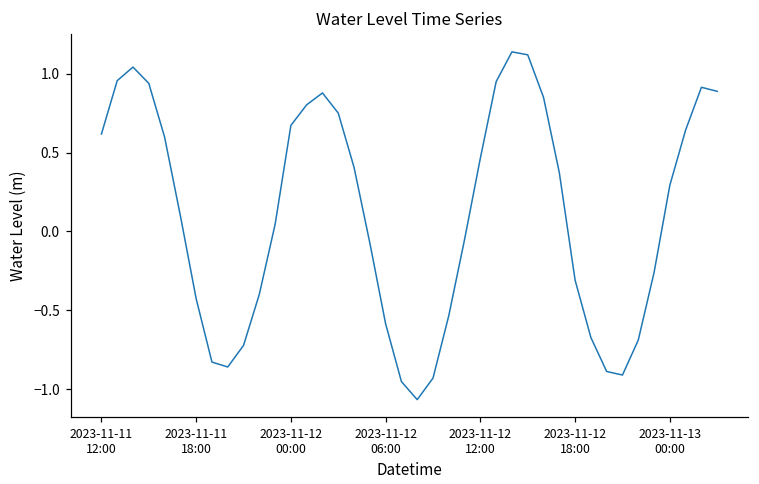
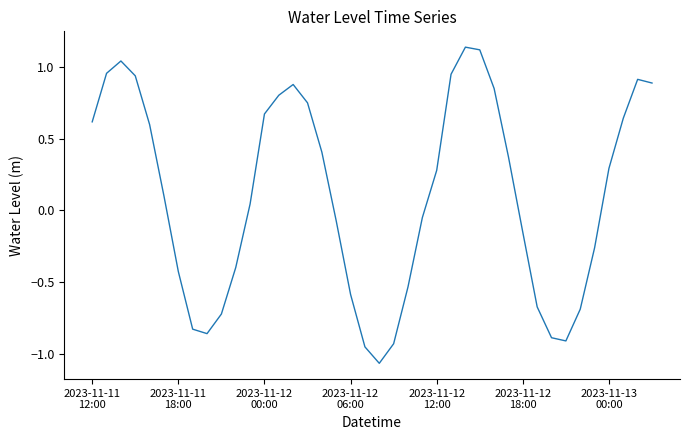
2023-11-12 12:00: 0.47 -> 0.28
2023-11-12 18:00: -0.31 -> -0.15
